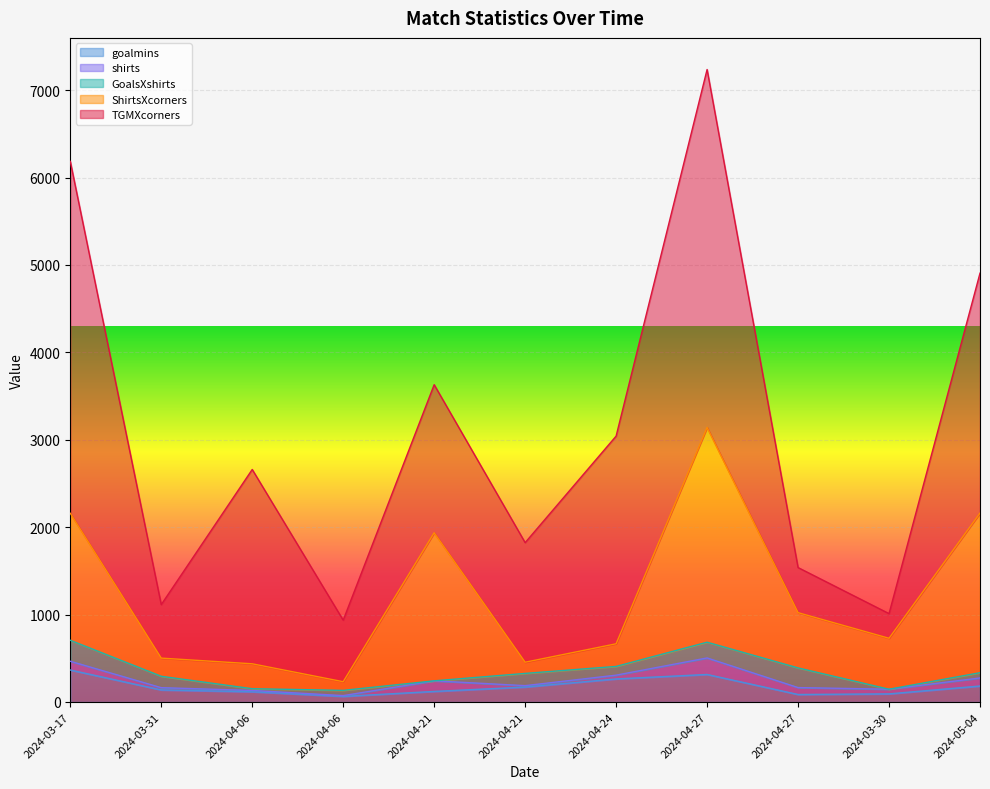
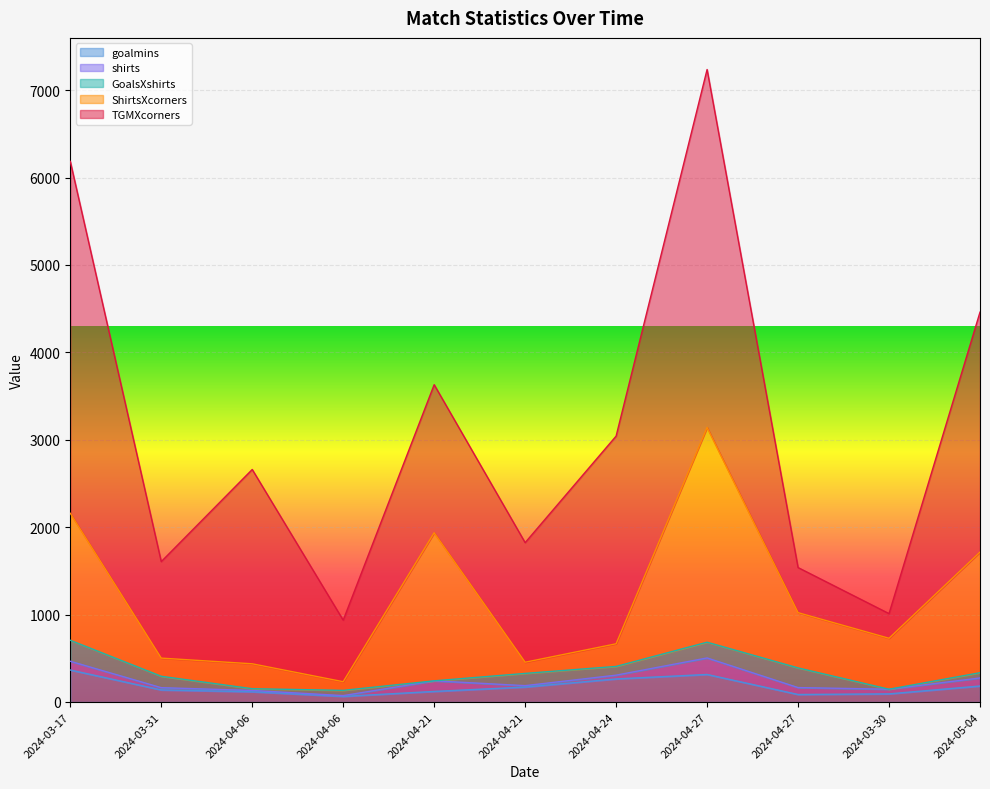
TGMXcorners, 2024-03-31: 600 -> 1100
ShirtsXcorners, 2024-05-04: 1800 -> 1400
